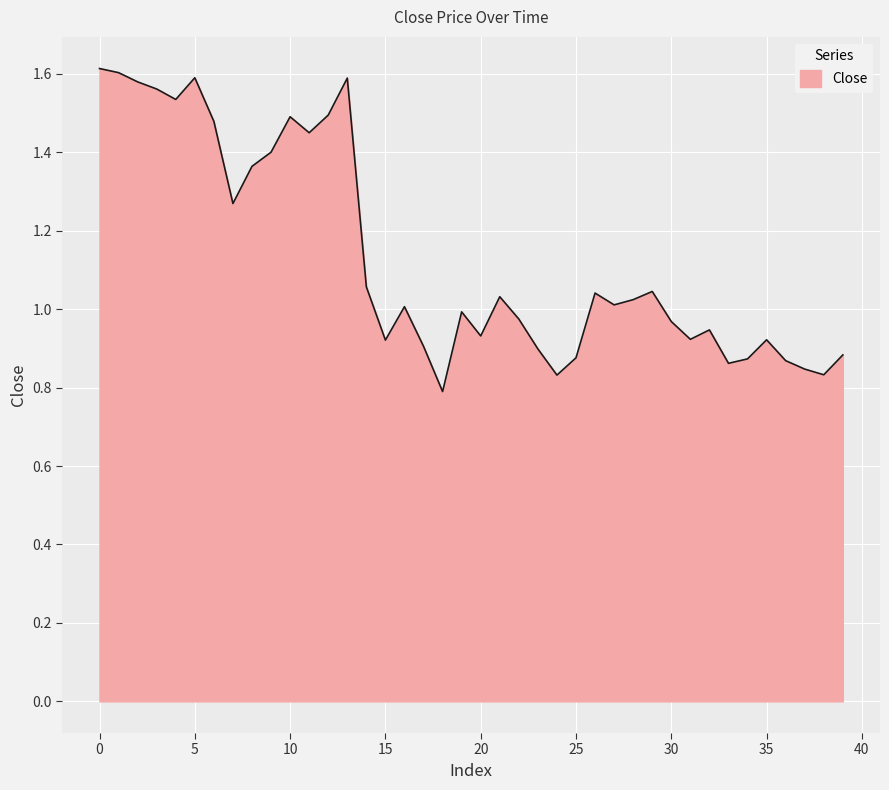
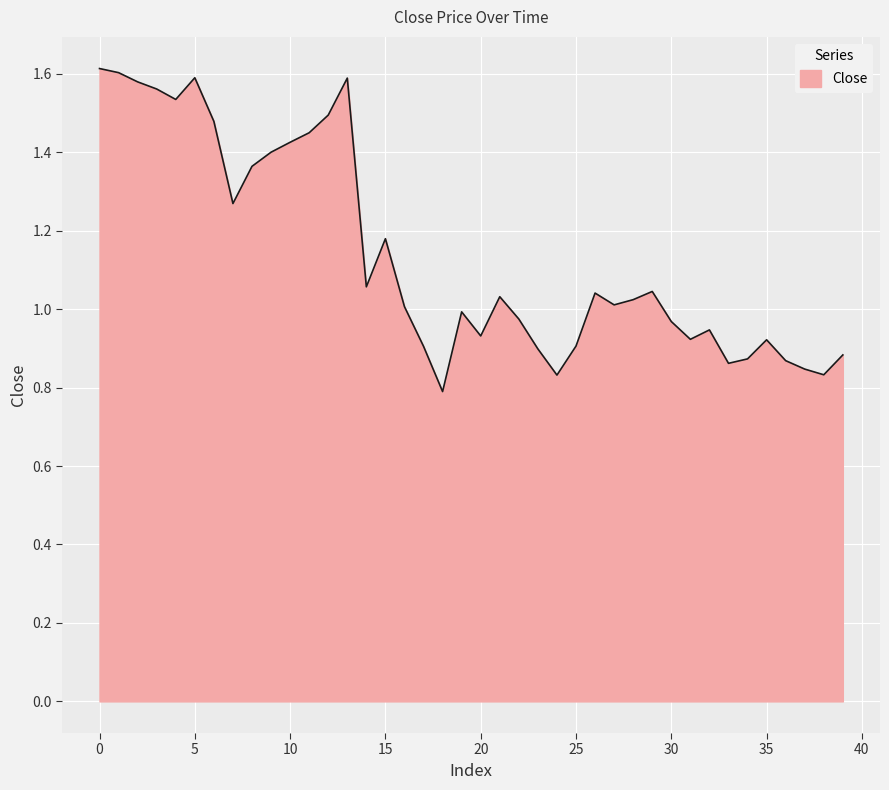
10: 1.49 -> 1.43
15: 0.92 -> 1.18
25: 0.88 -> 0.91
